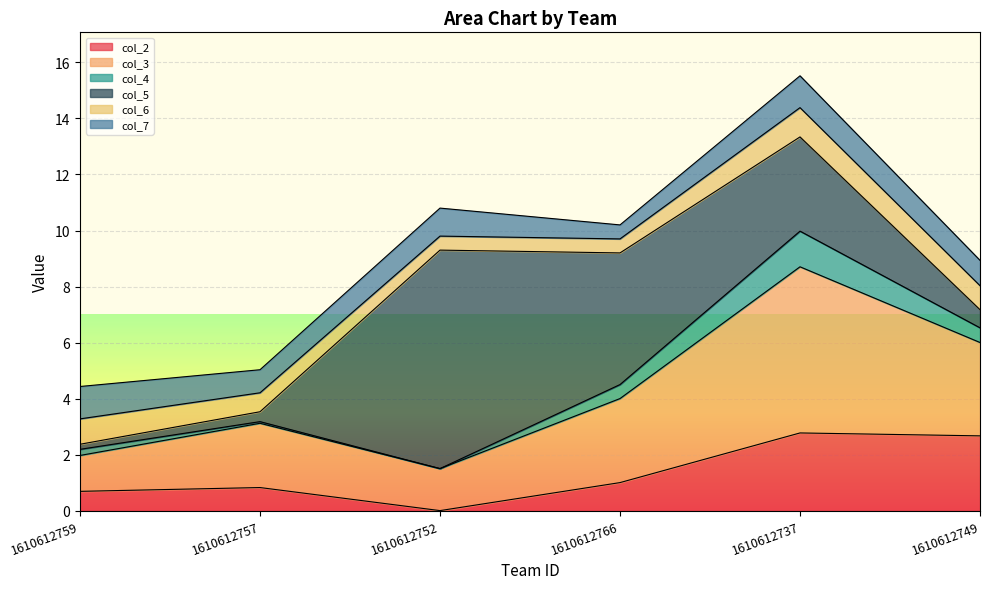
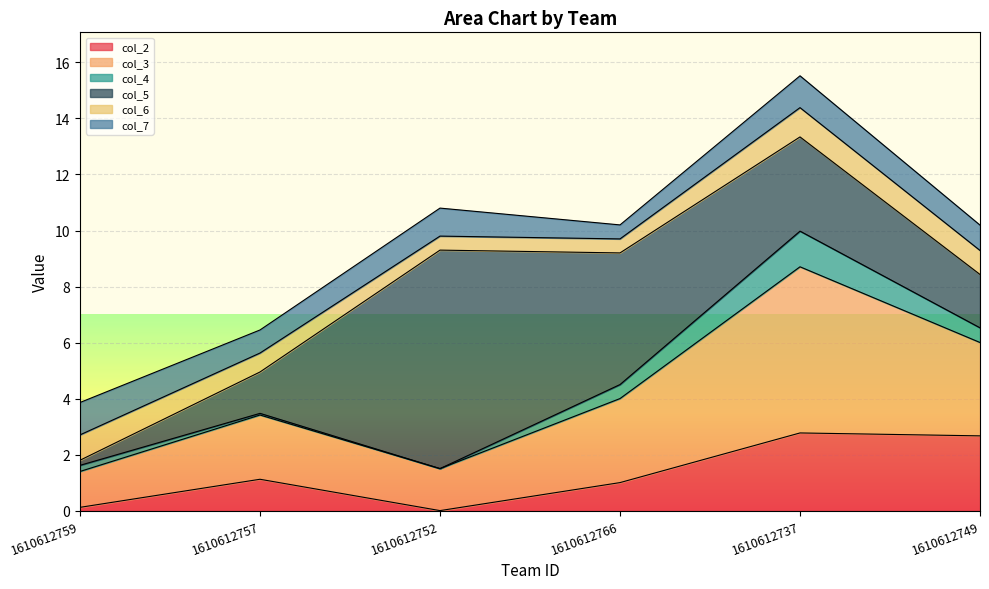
col_2, 1610612759: 0.7 -> 0.1
col_2, 1610612757: 0.8 -> 1.1
col_5, 1610612757: 0.4 -> 1.5
col_5, 1610612749: 0.6 -> 1.9
